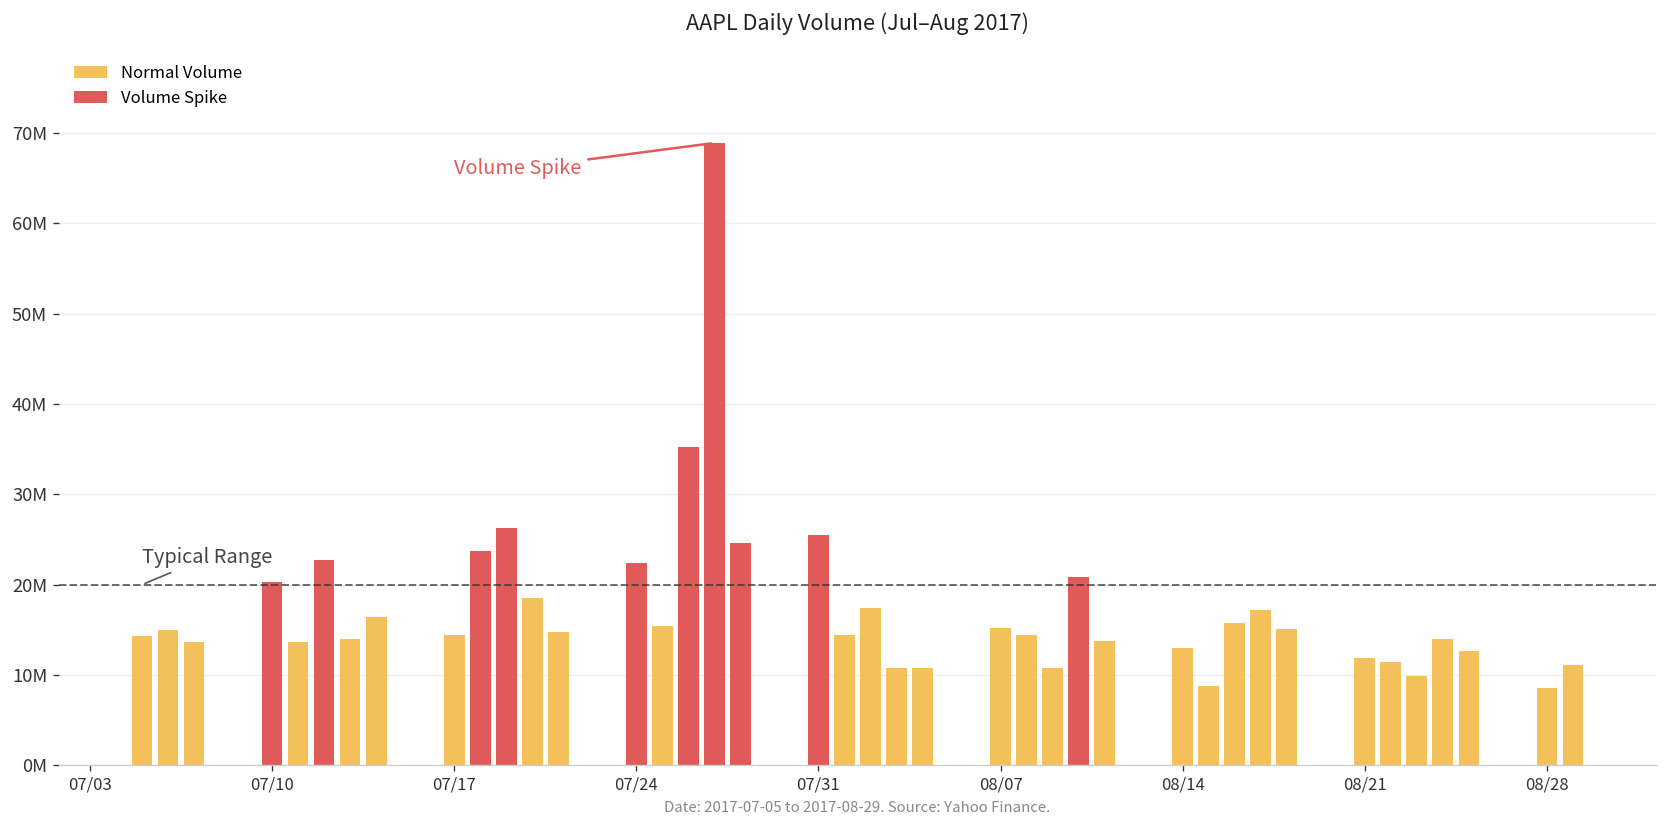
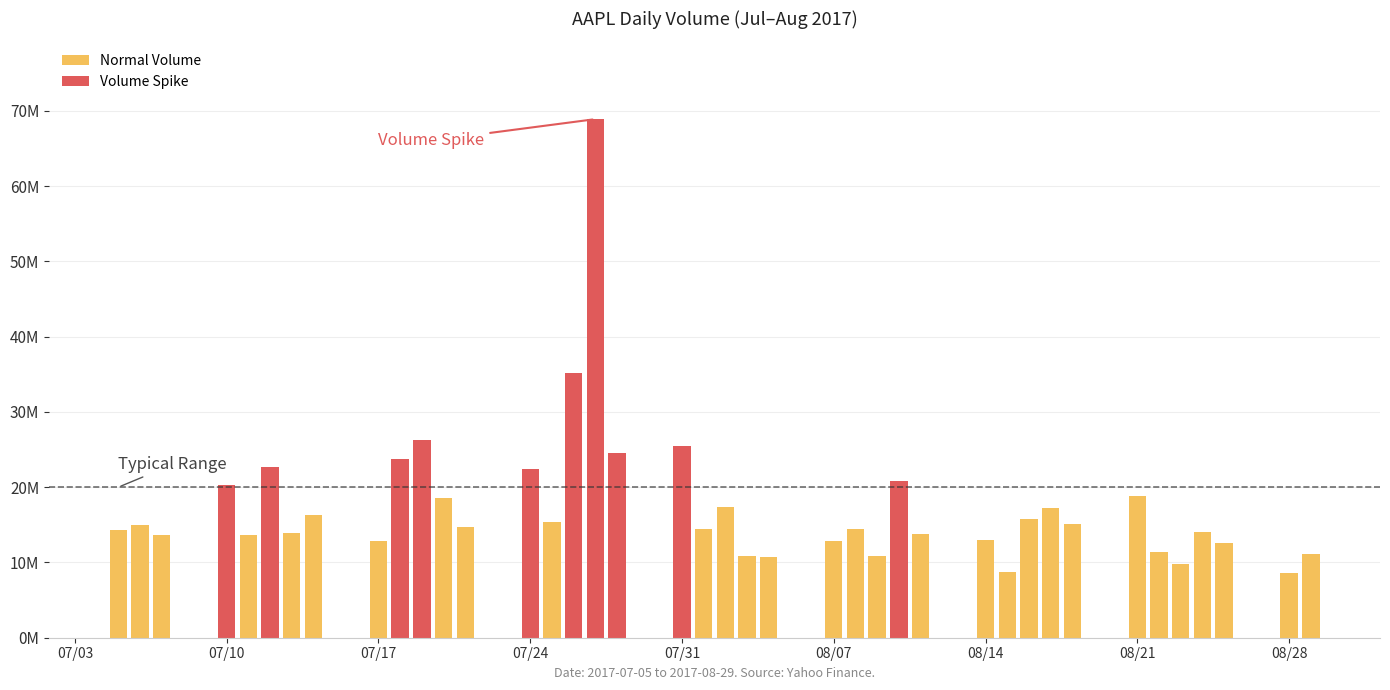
07/17: 14000000 -> 13000000
08/07: 15000000 -> 13000000
08/21: 12000000 -> 19000000
